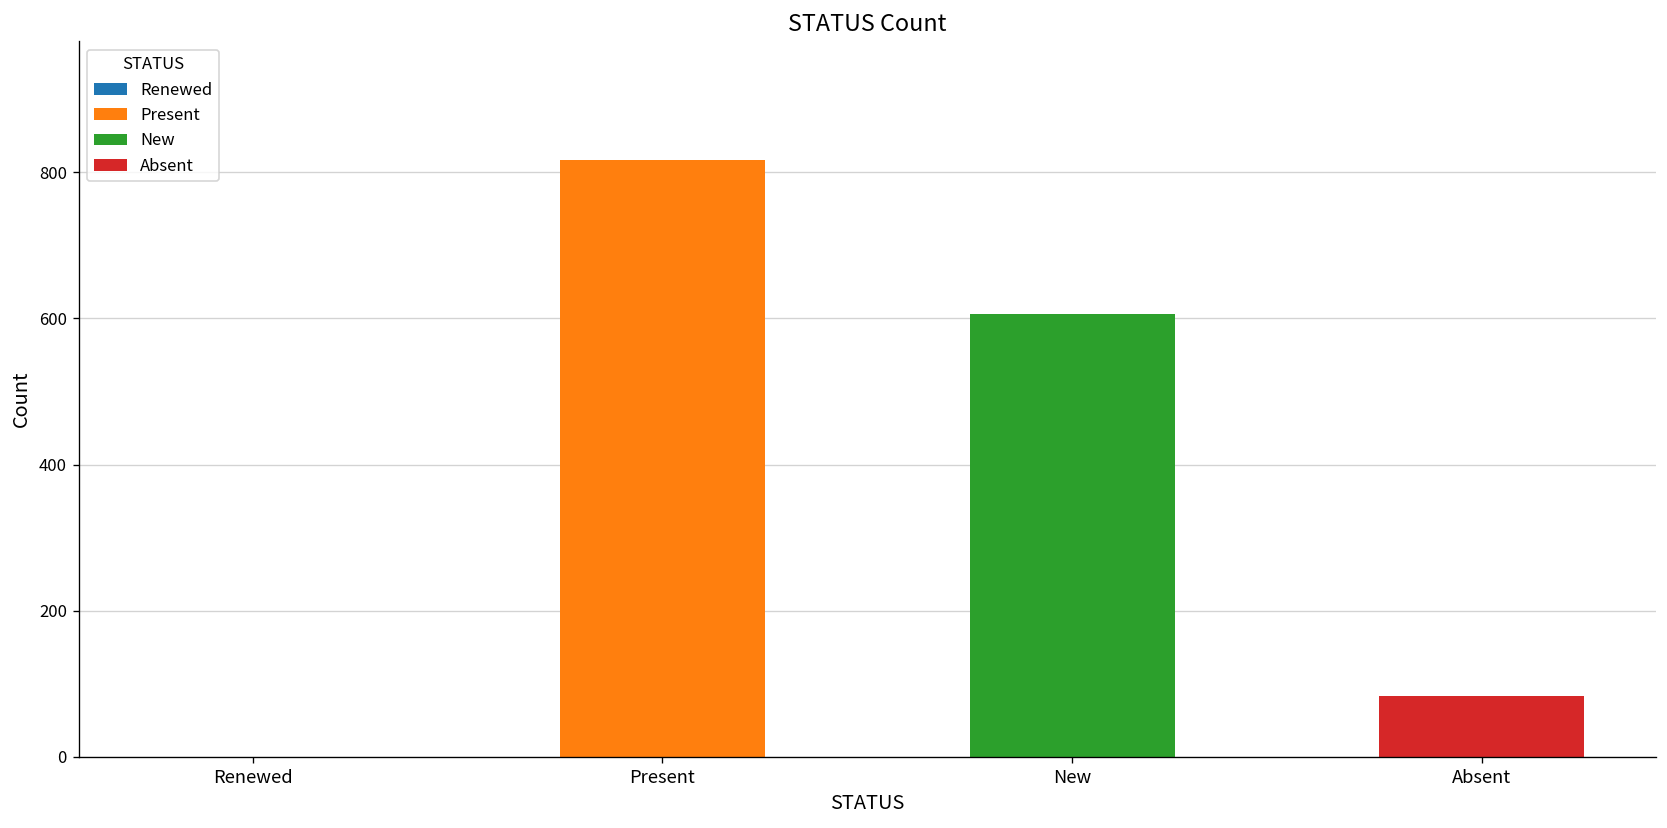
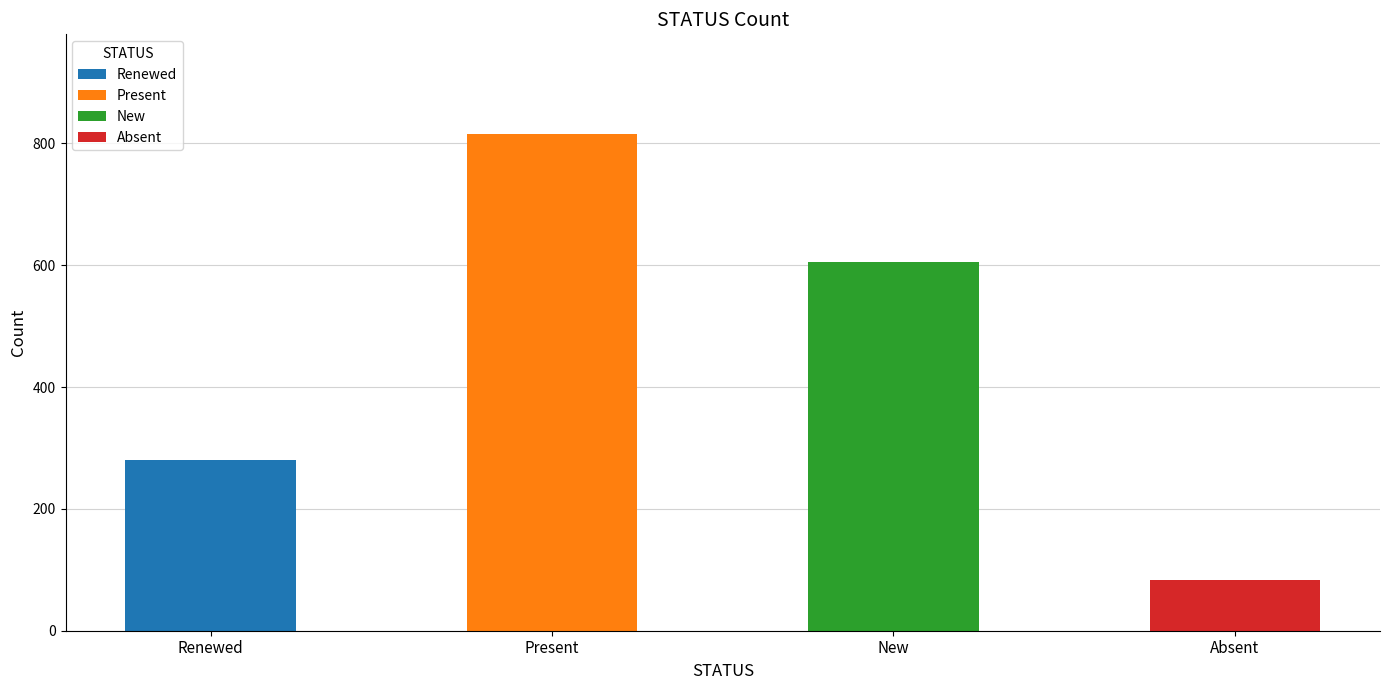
Renewed: 0 -> 280
